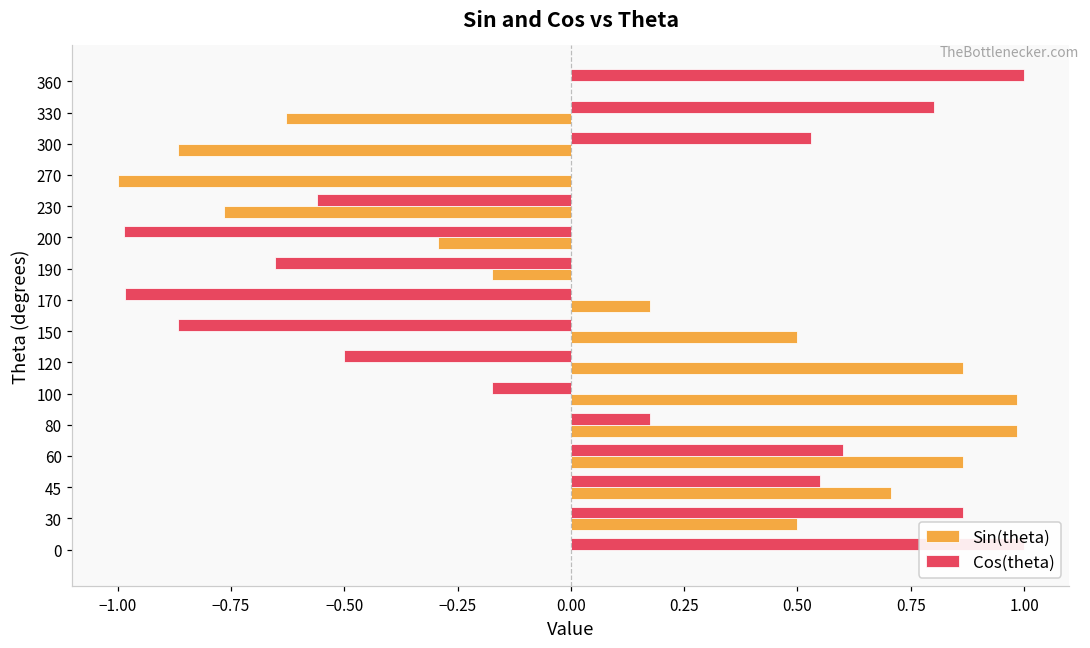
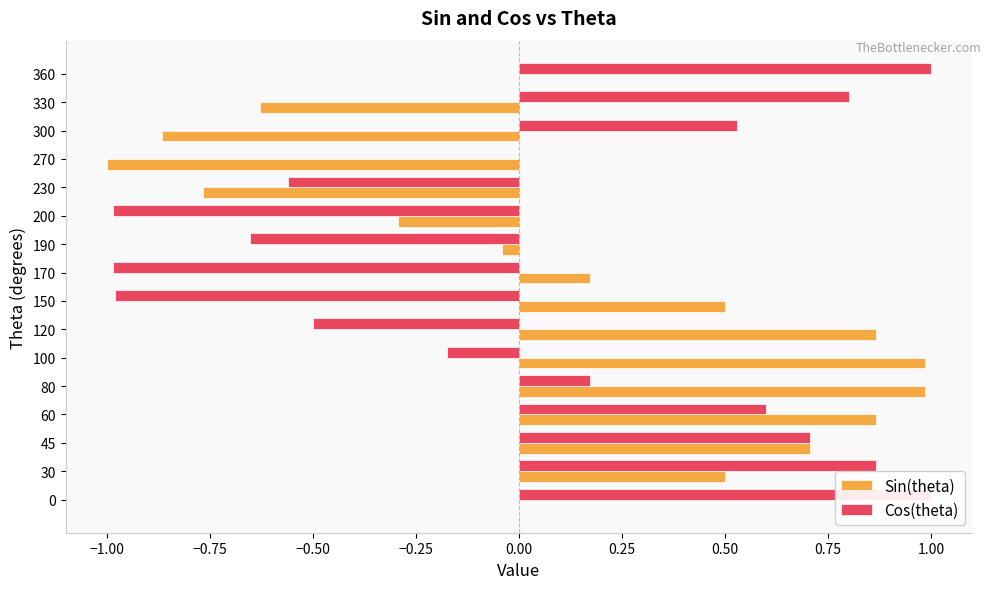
Sin(theta), 190: -0.17 -> -0.04
Cos(theta), 150: -0.87 -> -0.98
Cos(theta), 45: 0.55 -> 0.71
